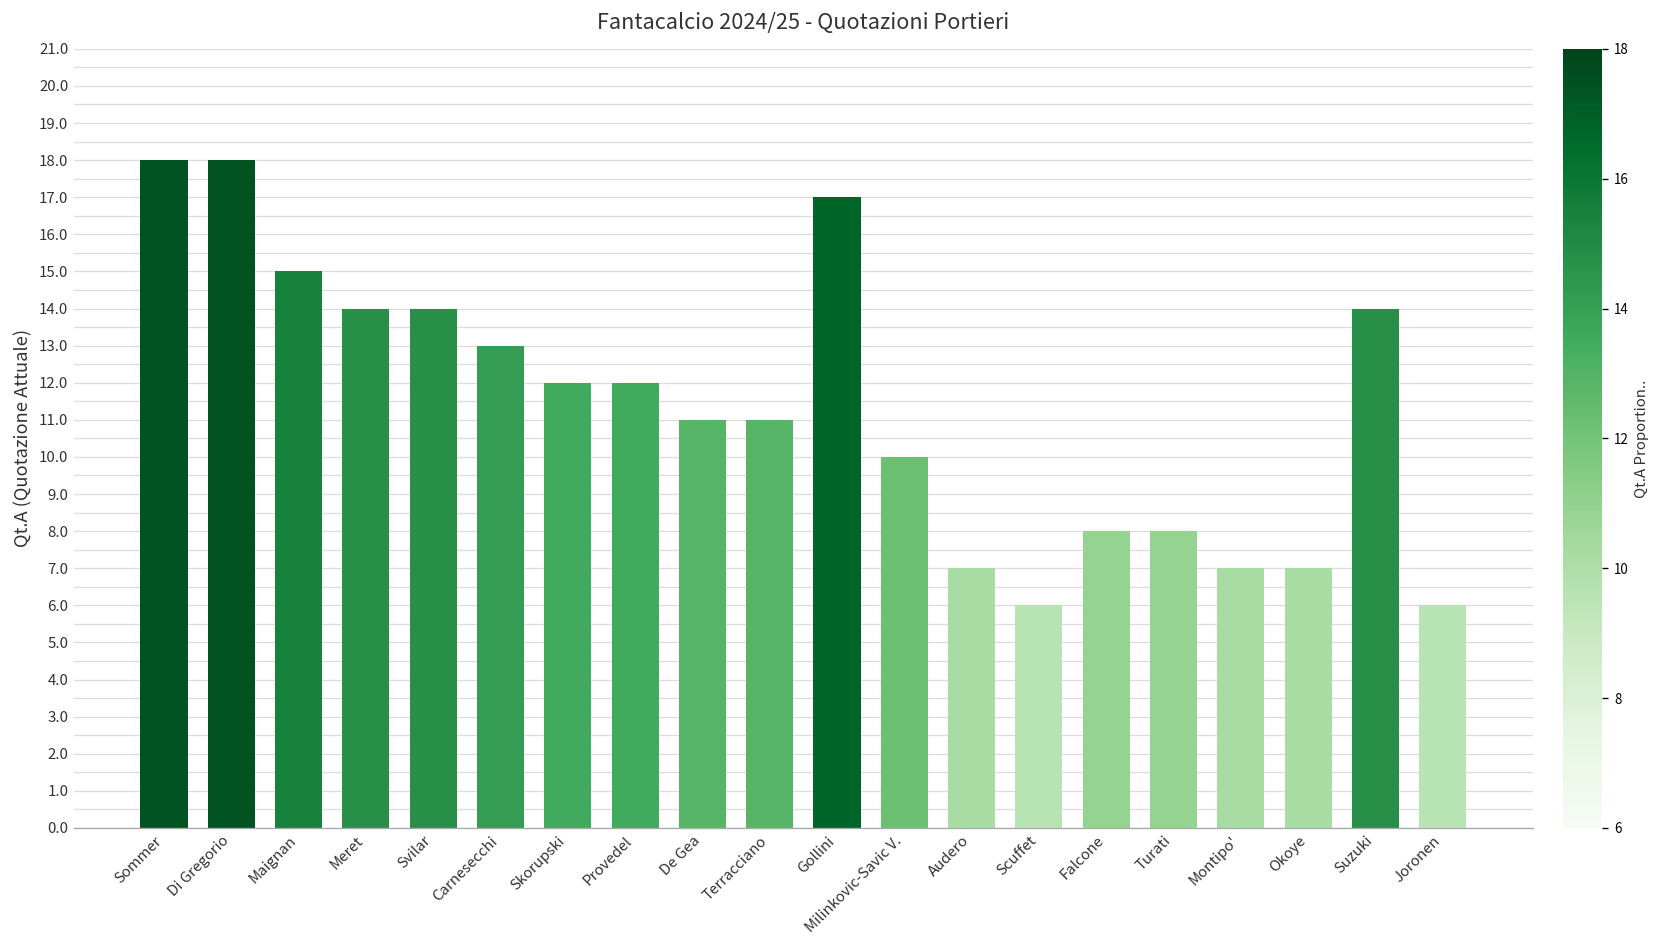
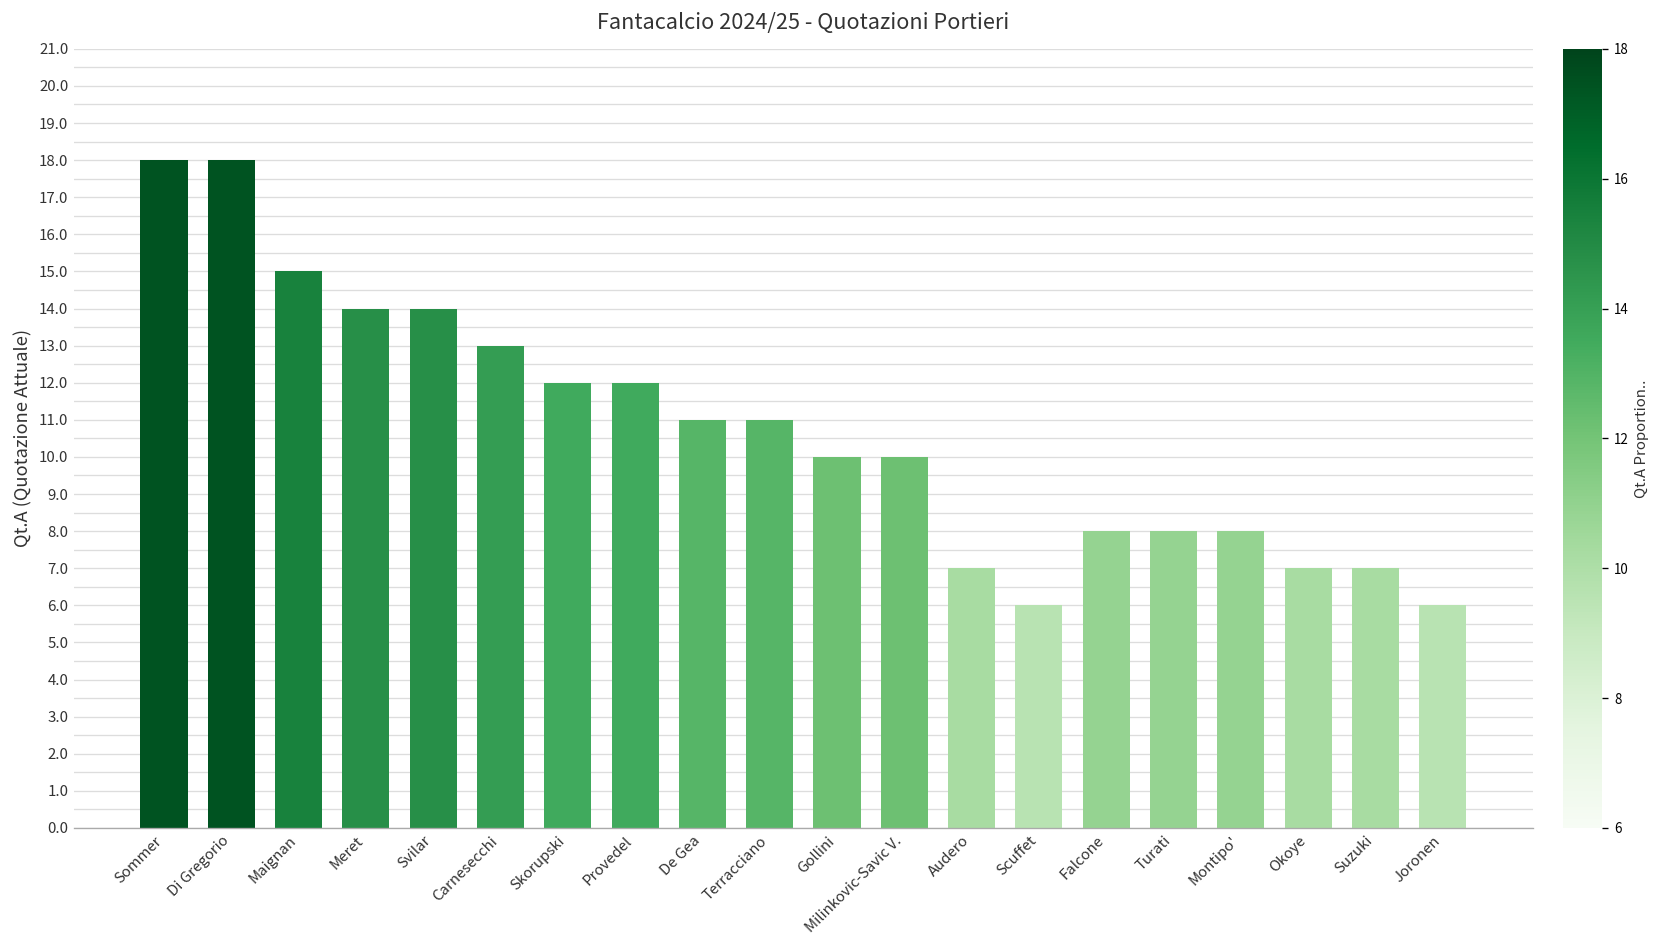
Gollini: 17 -> 10
Montipo': 7 -> 8
Suzuki: 14 -> 7
